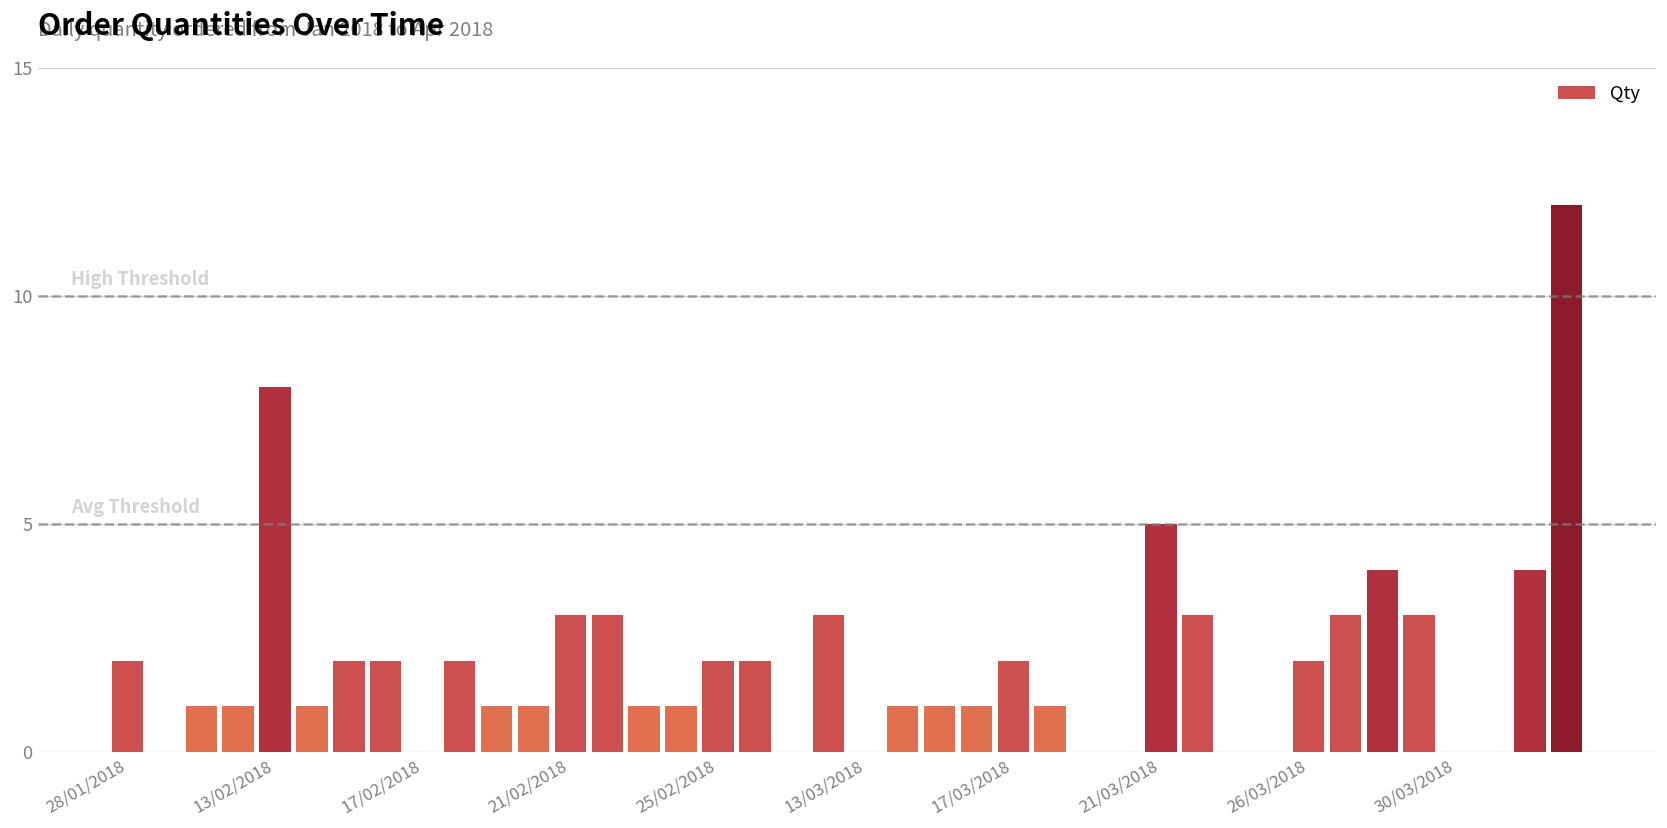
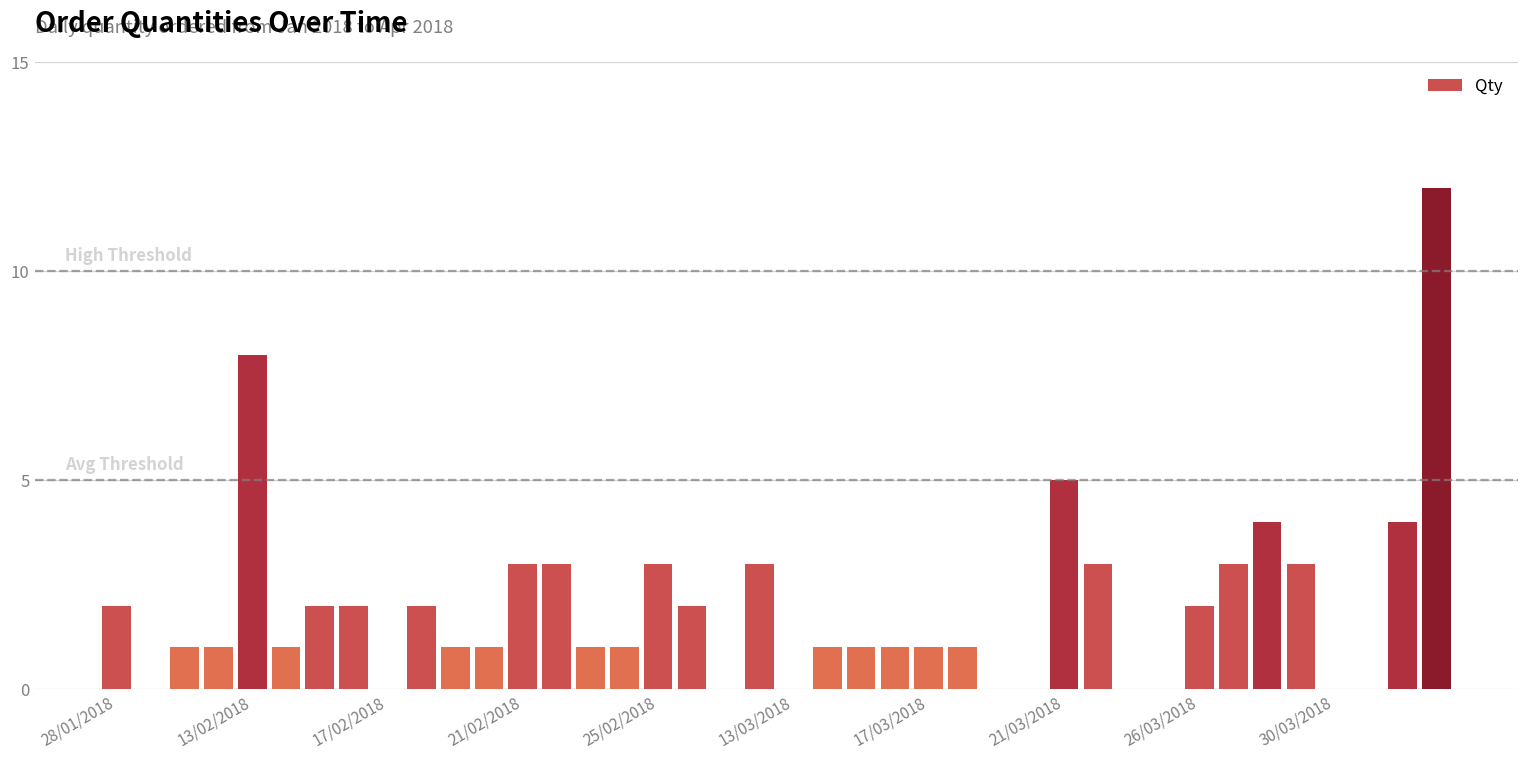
25/02/2018: 2 -> 3
17/03/2018: 2 -> 1
